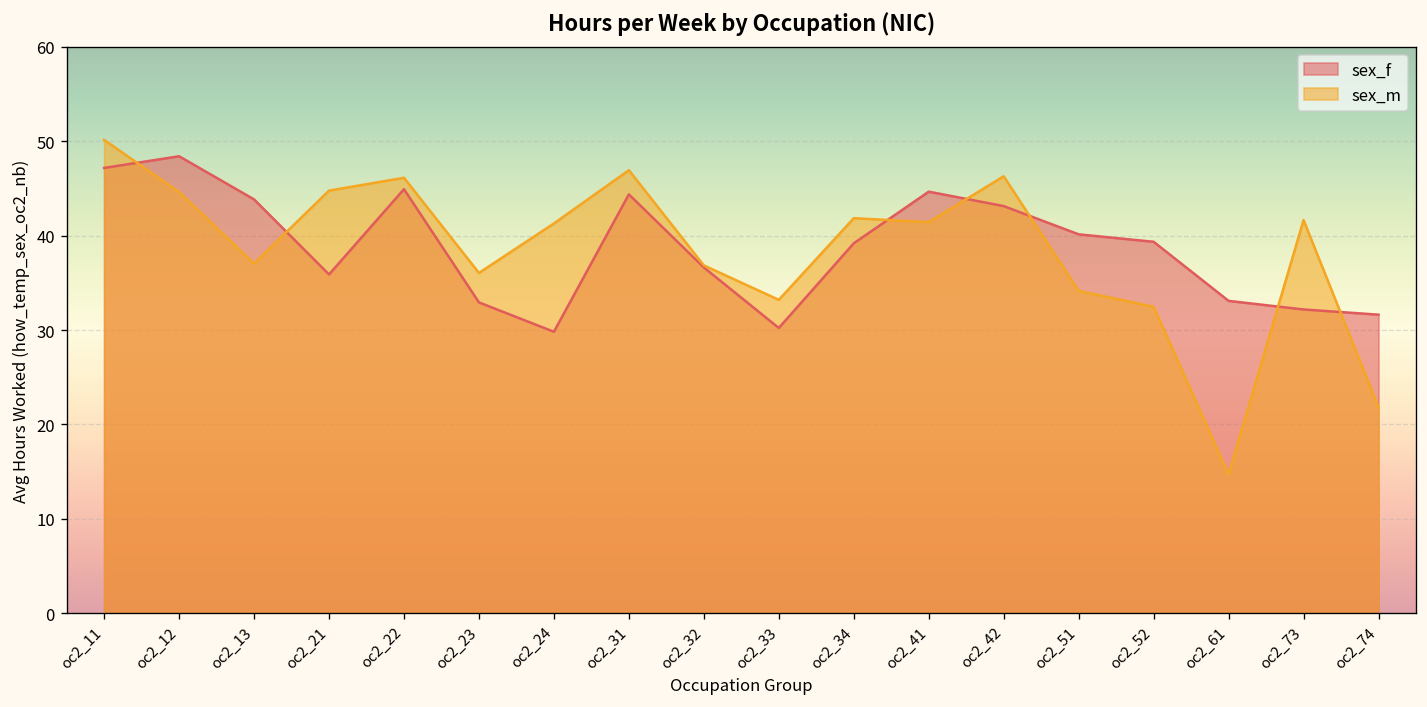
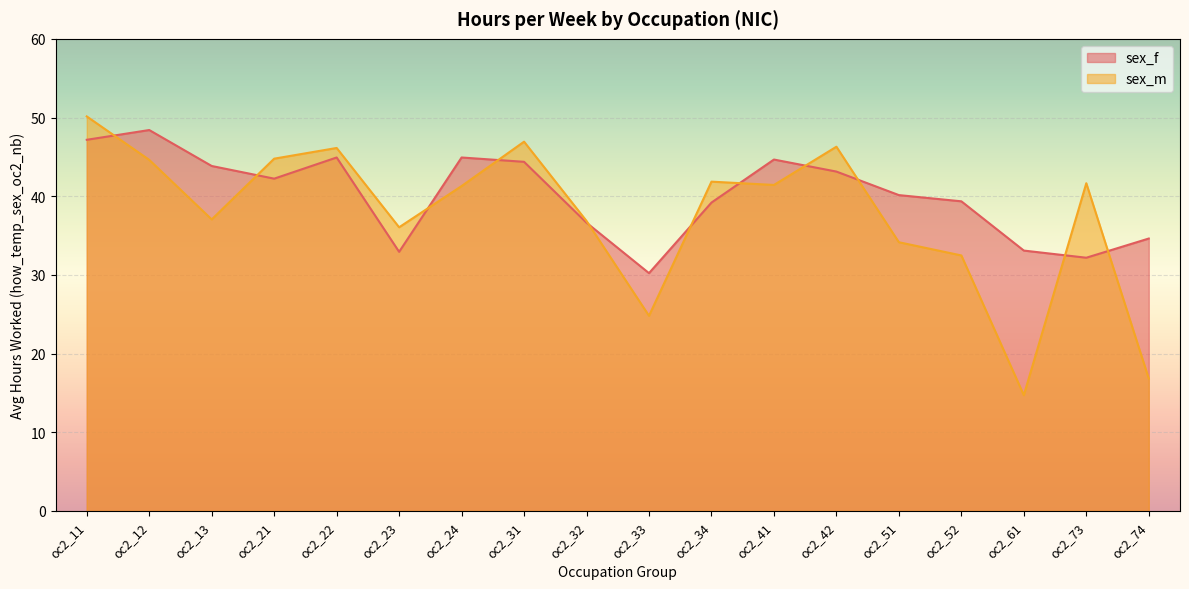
sex_f, oc2_21: 36 -> 42
sex_f, oc2_24: 30 -> 45
sex_m, oc2_33: 33 -> 25
sex_f, oc2_74: 32 -> 35
sex_m, oc2_74: 22 -> 17
